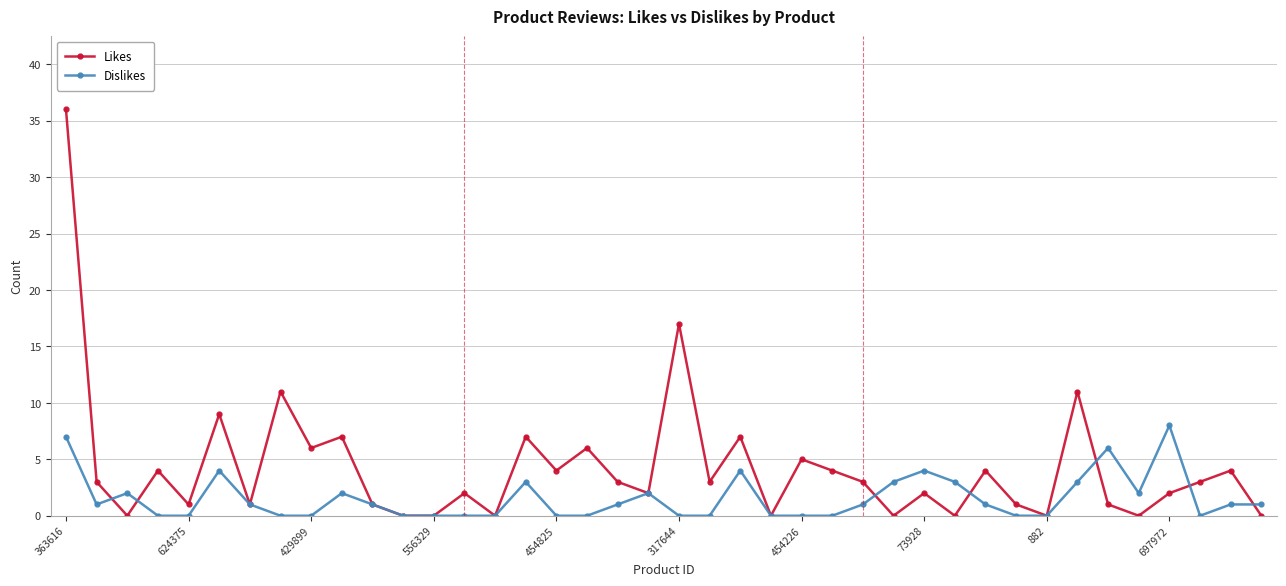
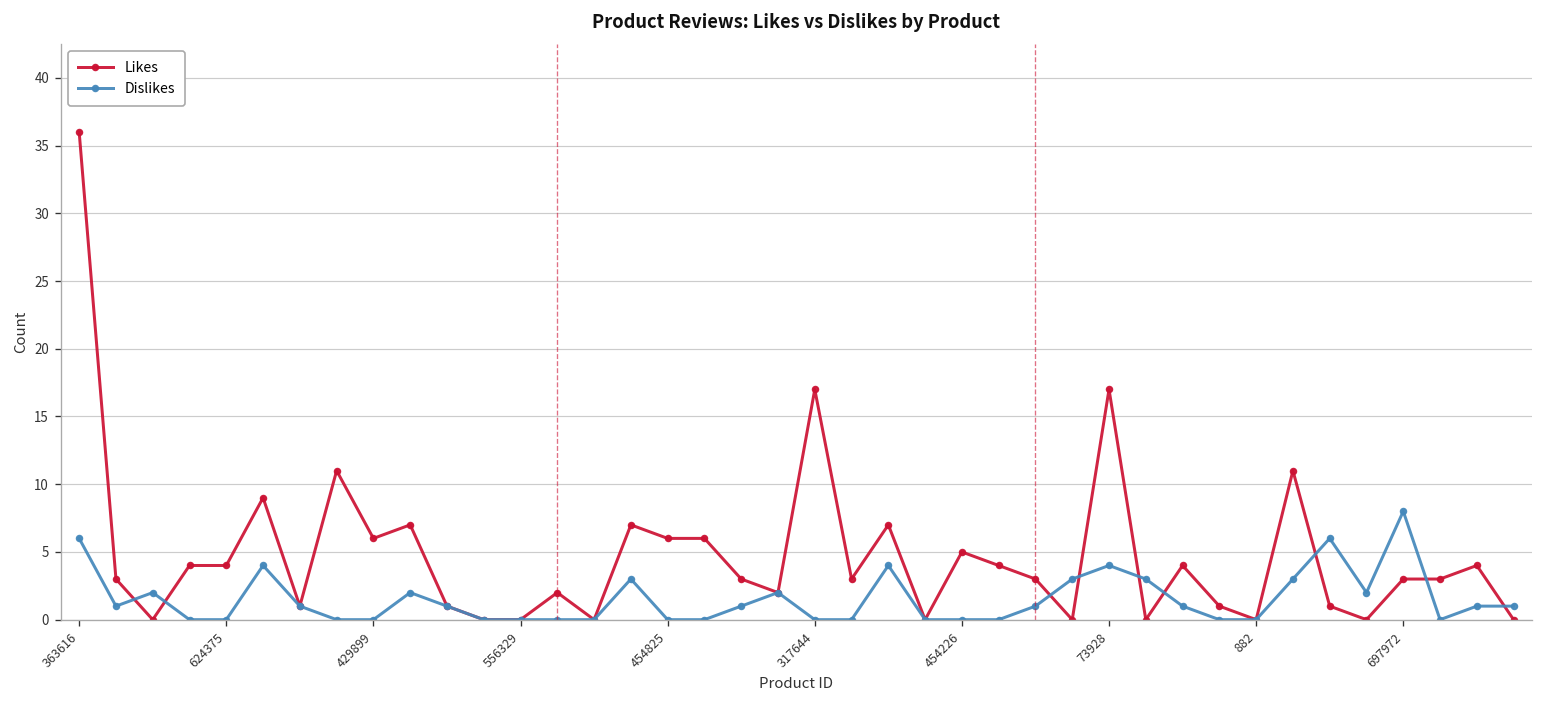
Dislikes, 363616: 7 -> 6
Likes, 624375: 1 -> 4
Likes, 454825: 4 -> 6
Likes, 73928: 2 -> 17
Likes, 697972: 2 -> 3
